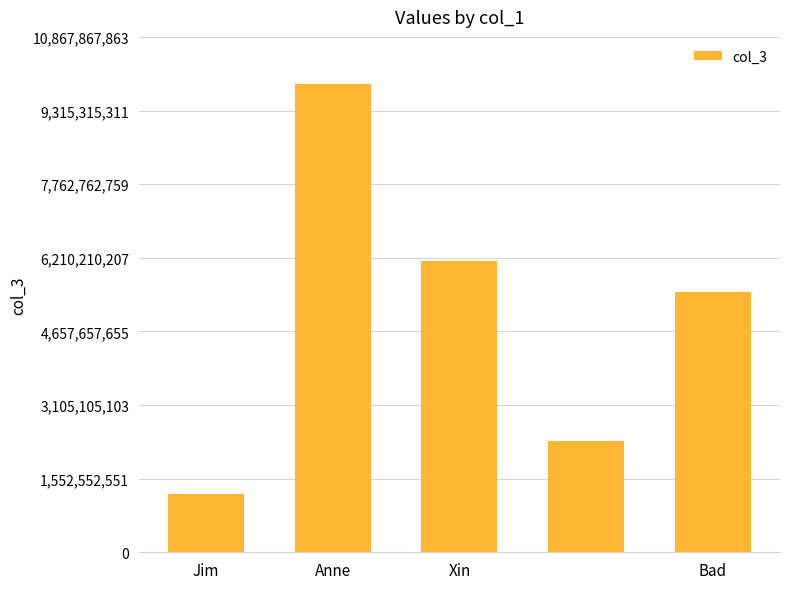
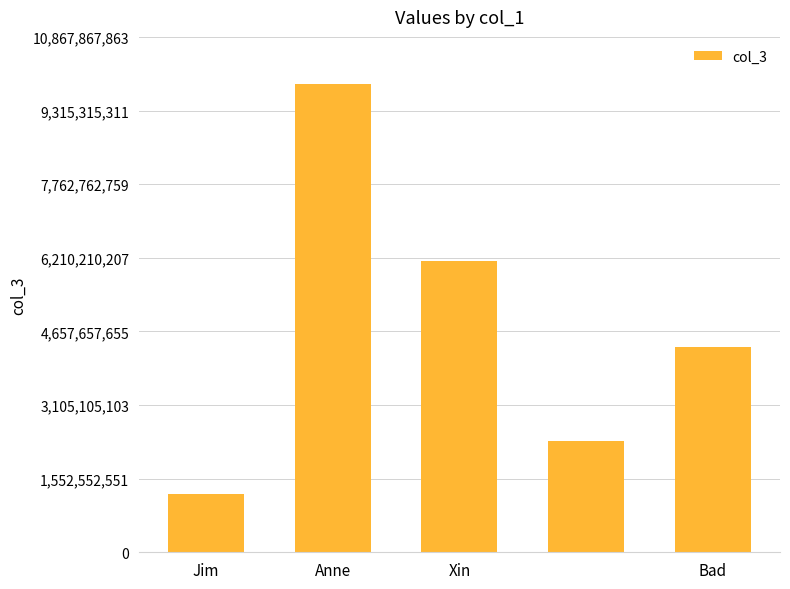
Bad: 5,500,000,000 -> 4,300,000,000
